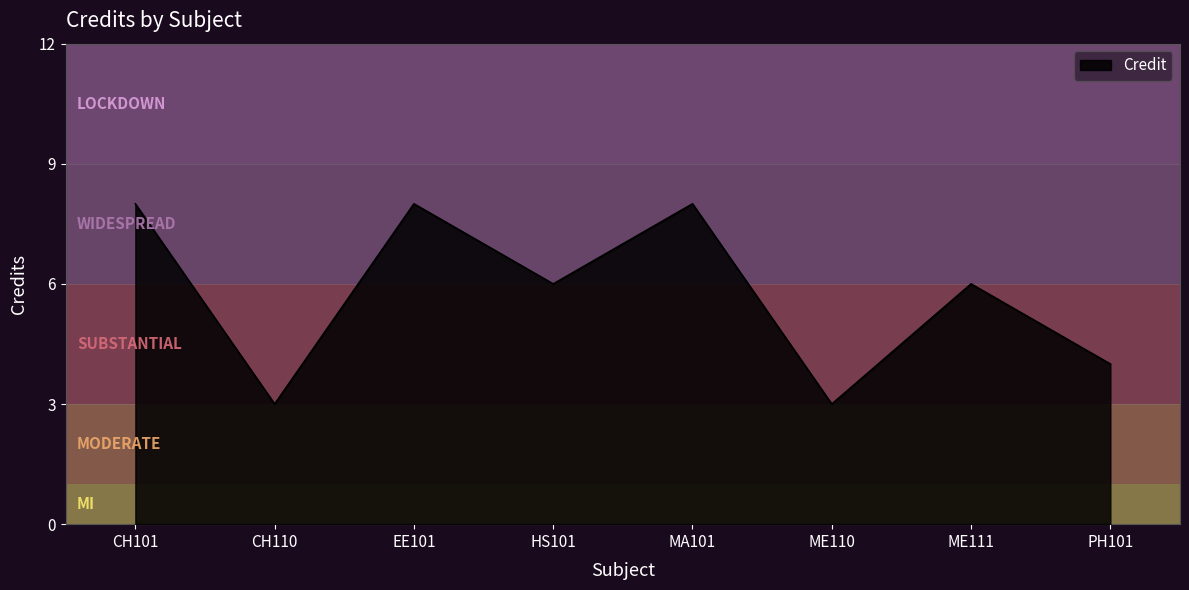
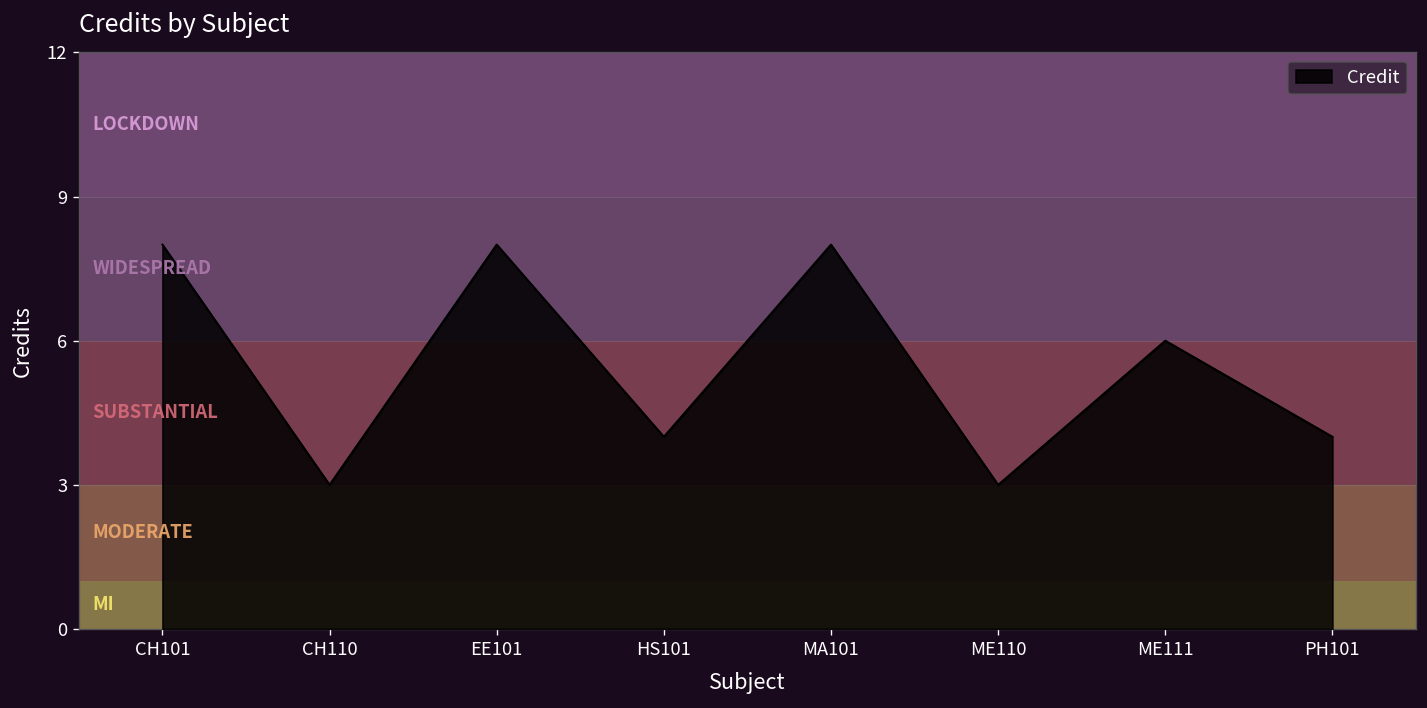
HS101: 6 -> 4
